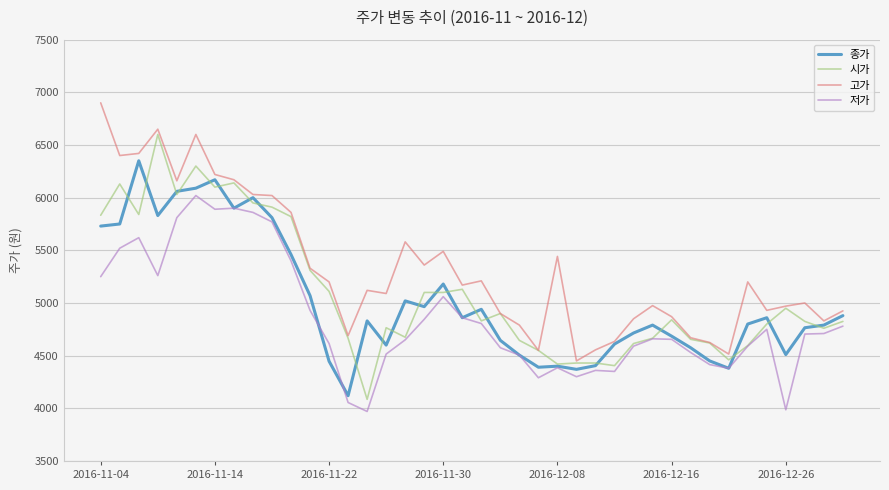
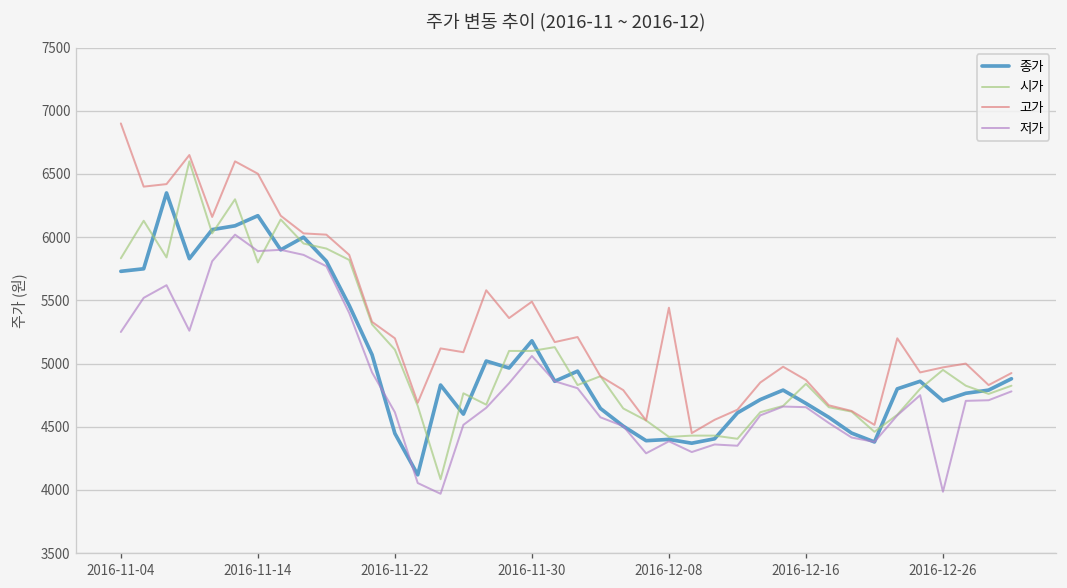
시가, 2016-11-14: 6100 -> 5800
고가, 2016-11-14: 6220 -> 6500
종가, 2016-12-26: 4510 -> 4710
